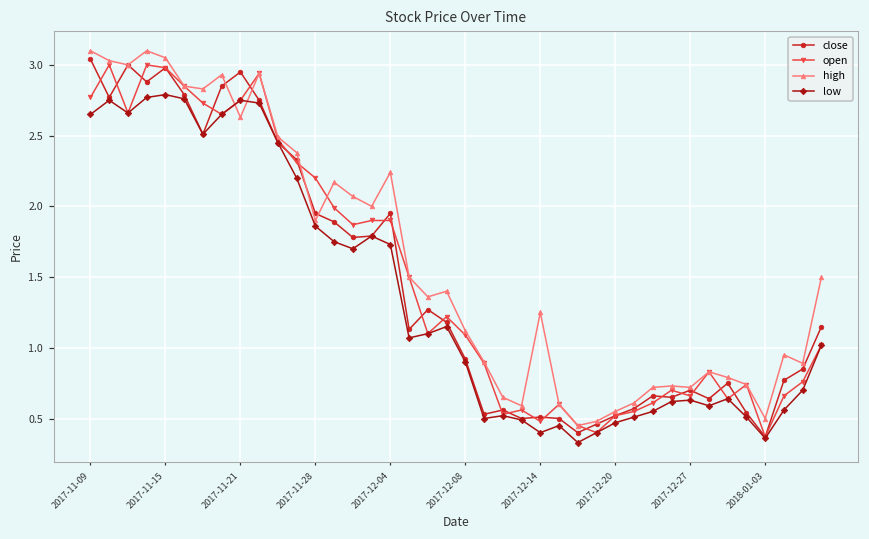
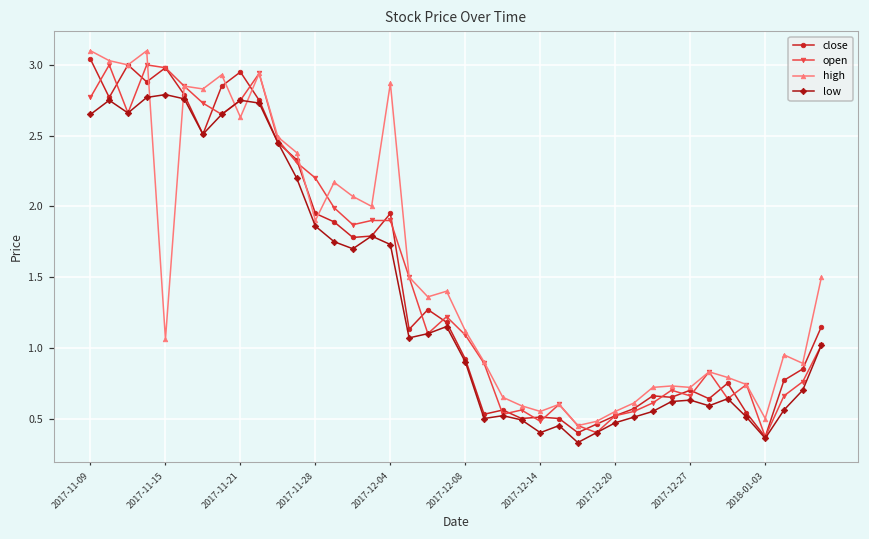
high, 2017-11-15: 3.05 -> 1.06
high, 2017-12-04: 2.24 -> 2.87
high, 2017-12-14: 1.25 -> 0.55
